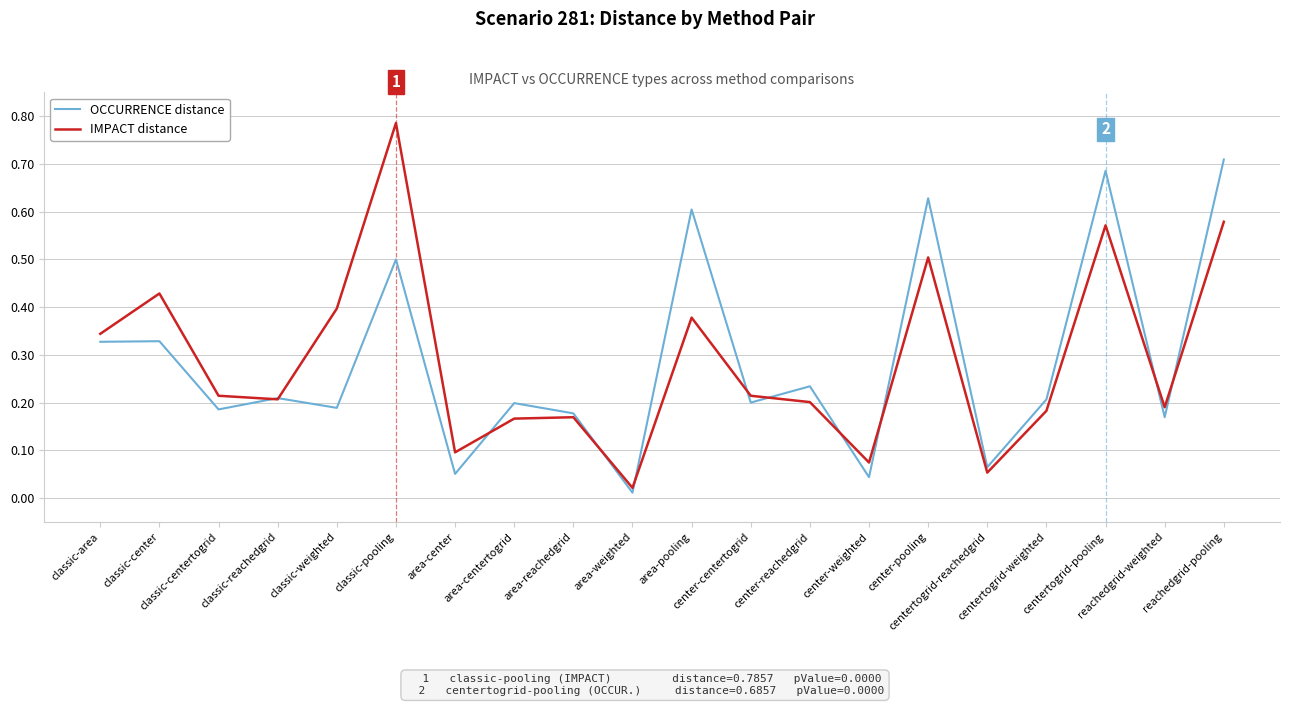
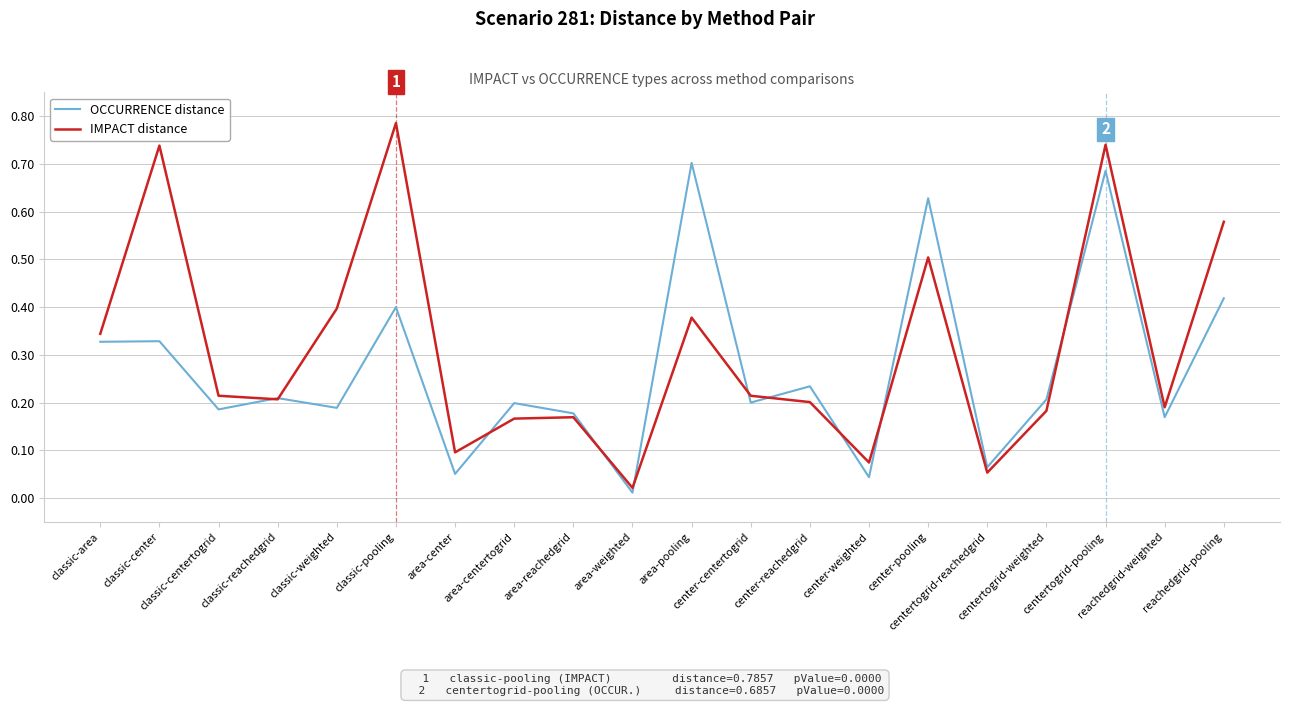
IMPACT distance, classic-center: 0.43 -> 0.74
OCCURRENCE distance, classic-pooling: 0.5 -> 0.4
OCCURRENCE distance, area-pooling: 0.60 -> 0.70
IMPACT distance, centertogrid-pooling: 0.57 -> 0.74
OCCURRENCE distance, reachedgrid-pooling: 0.71 -> 0.42
